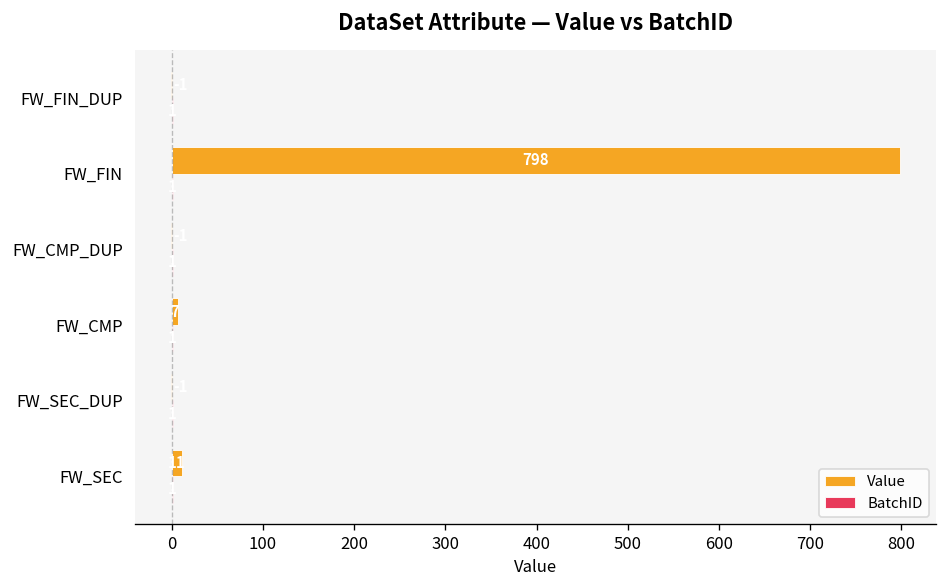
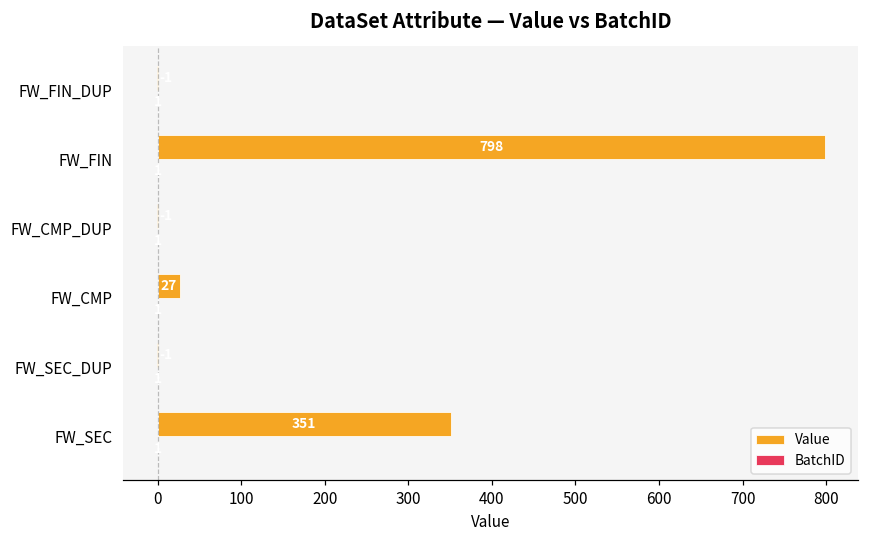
Value, FW_CMP: 7 -> 27
Value, FW_SEC: 10 -> 350
